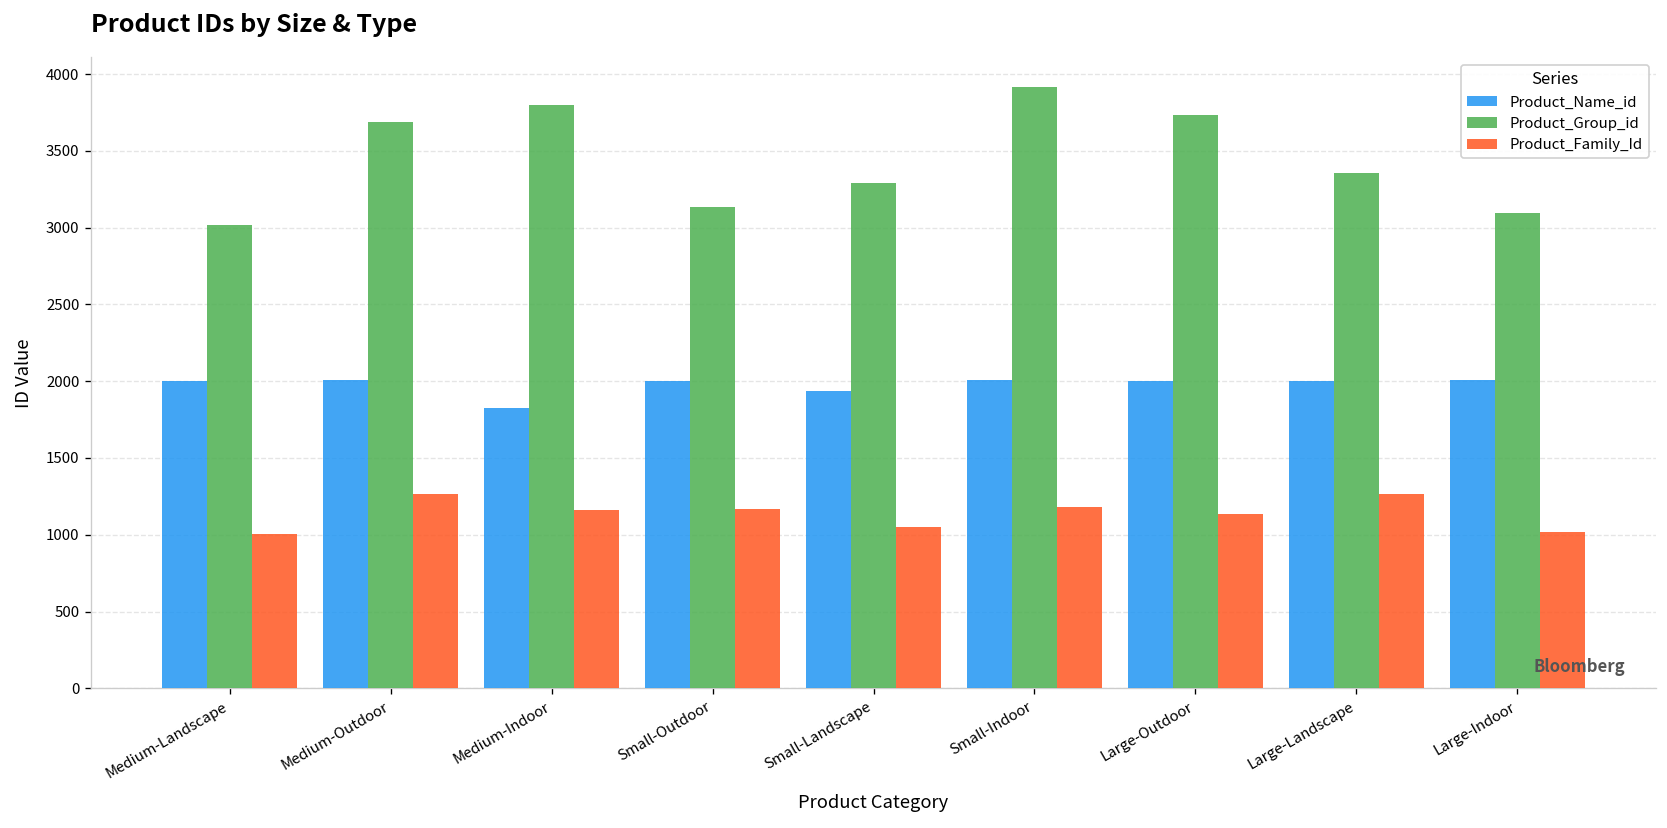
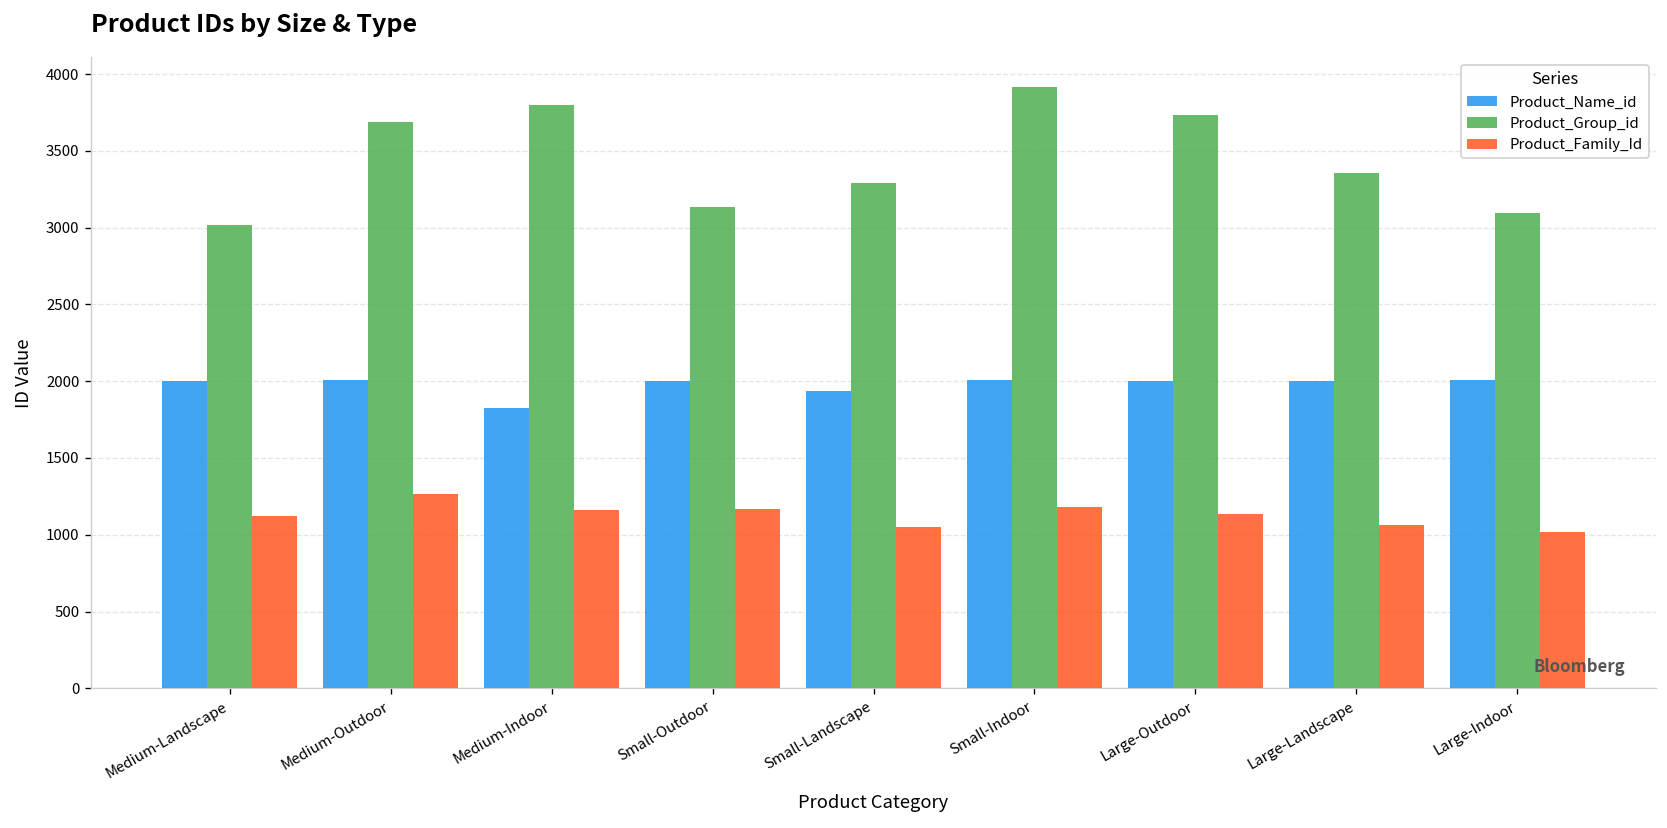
Product_Family_Id, Medium-Landscape: 1010 -> 1120
Product_Family_Id, Large-Landscape: 1270 -> 1070
